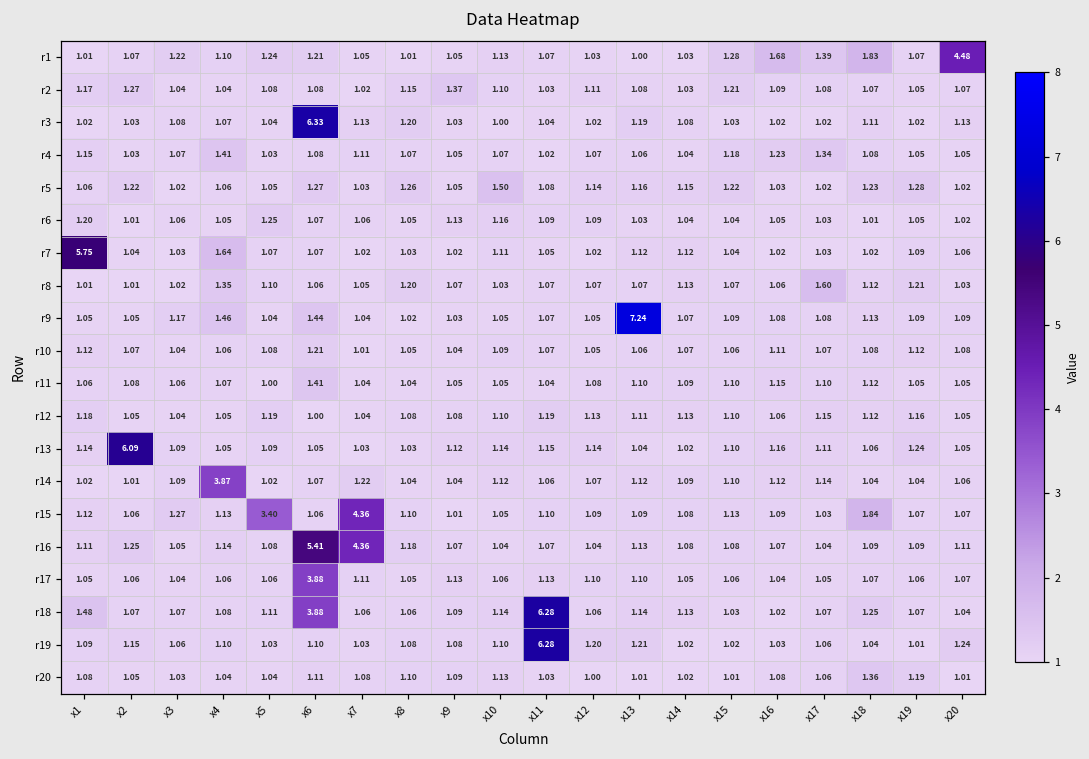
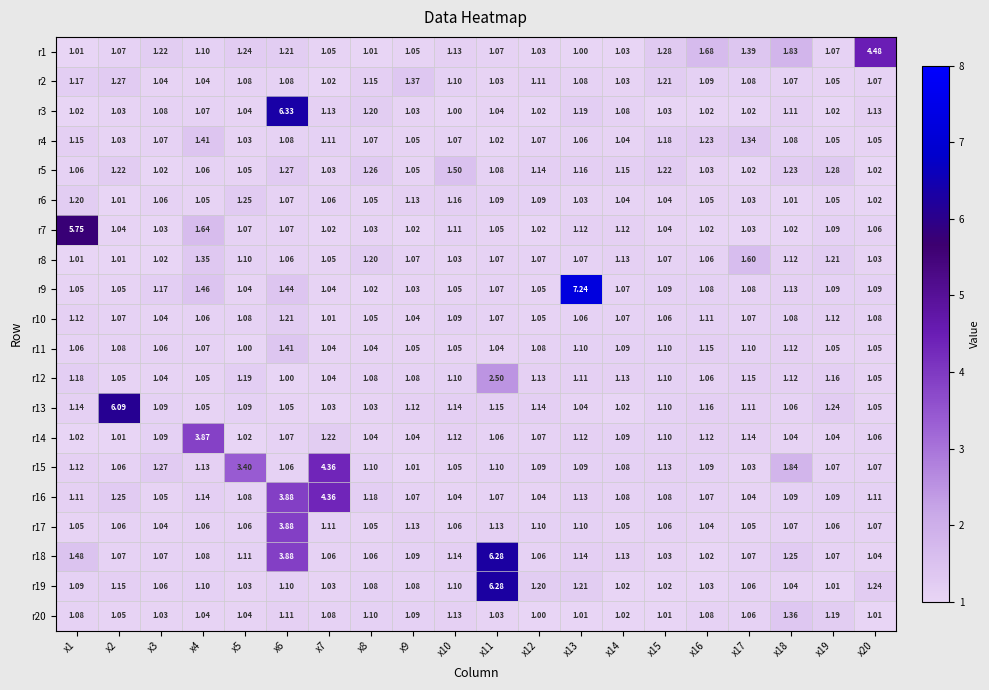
r12, x11: 1.19 -> 2.50
r16, x6: 5.41 -> 3.88
